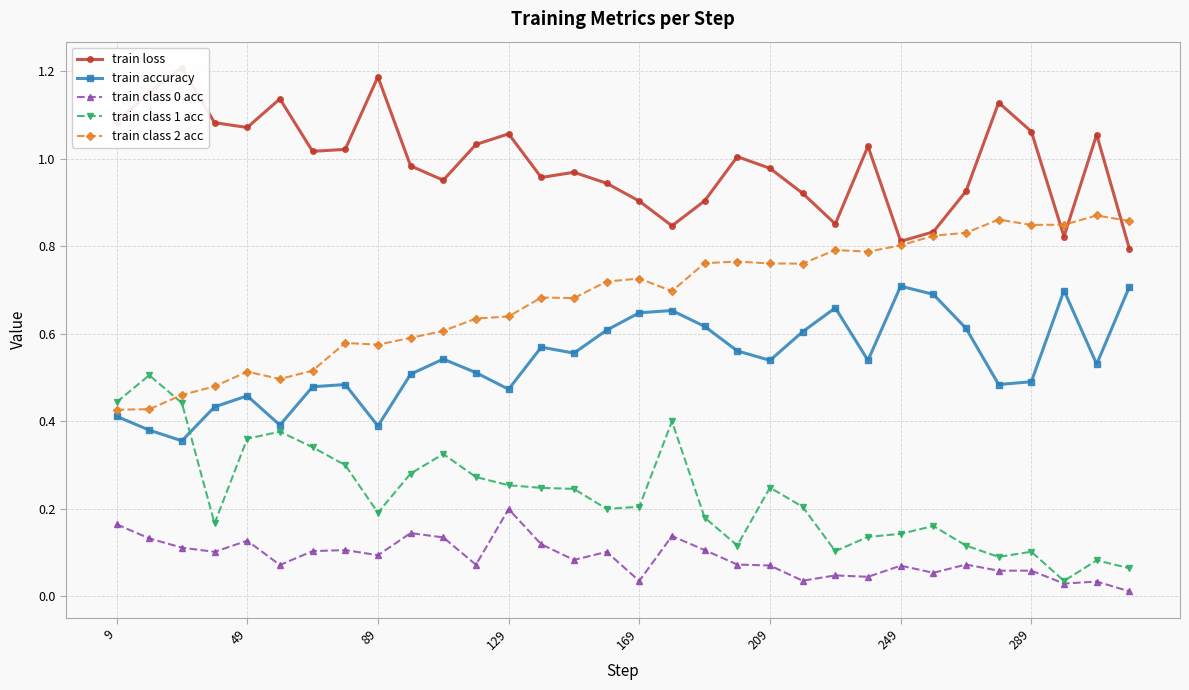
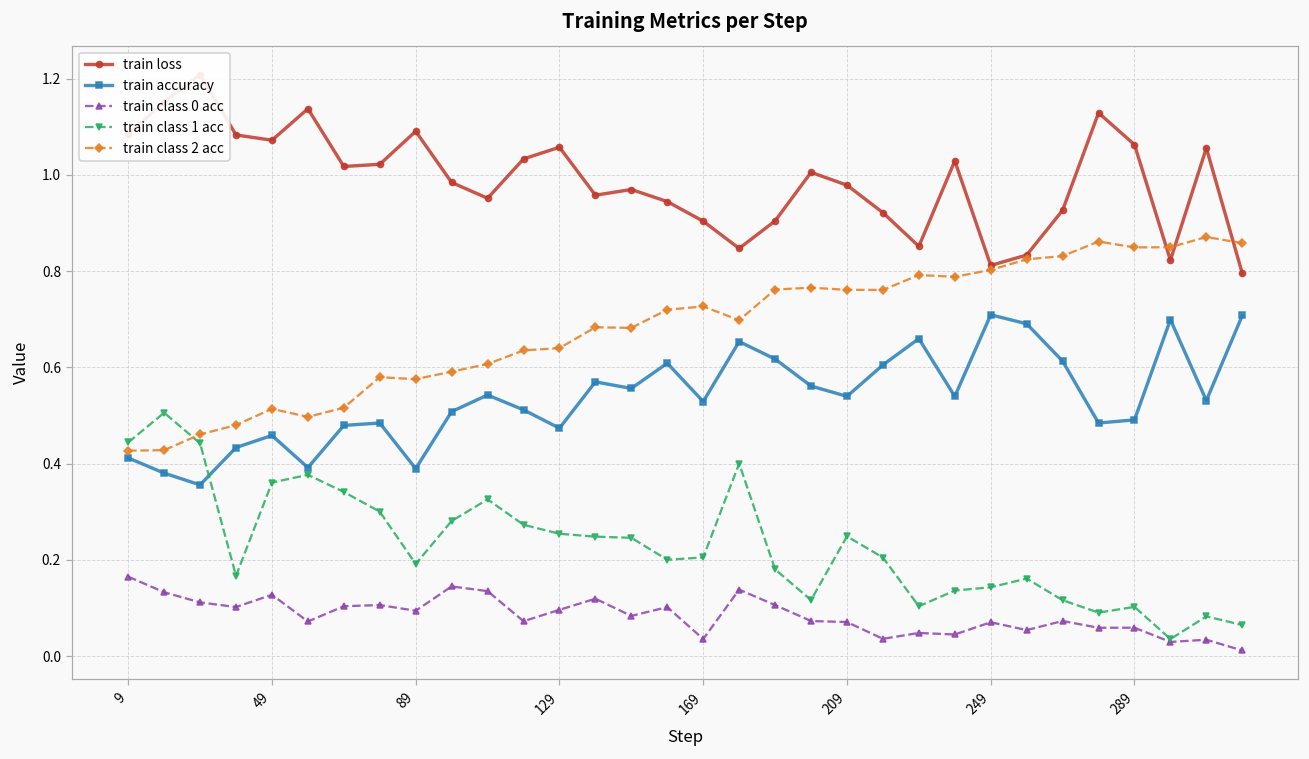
train loss, 89: 1.19 -> 1.09
train class 0 acc, 129: 0.20 -> 0.10
train accuracy, 169: 0.65 -> 0.53
